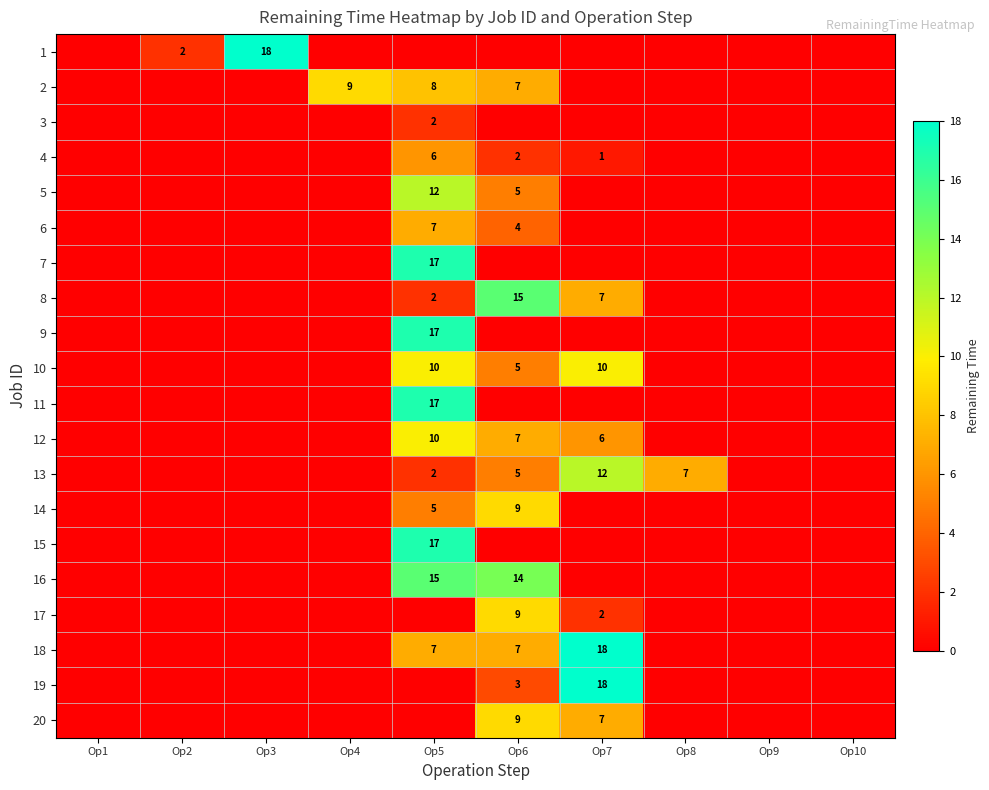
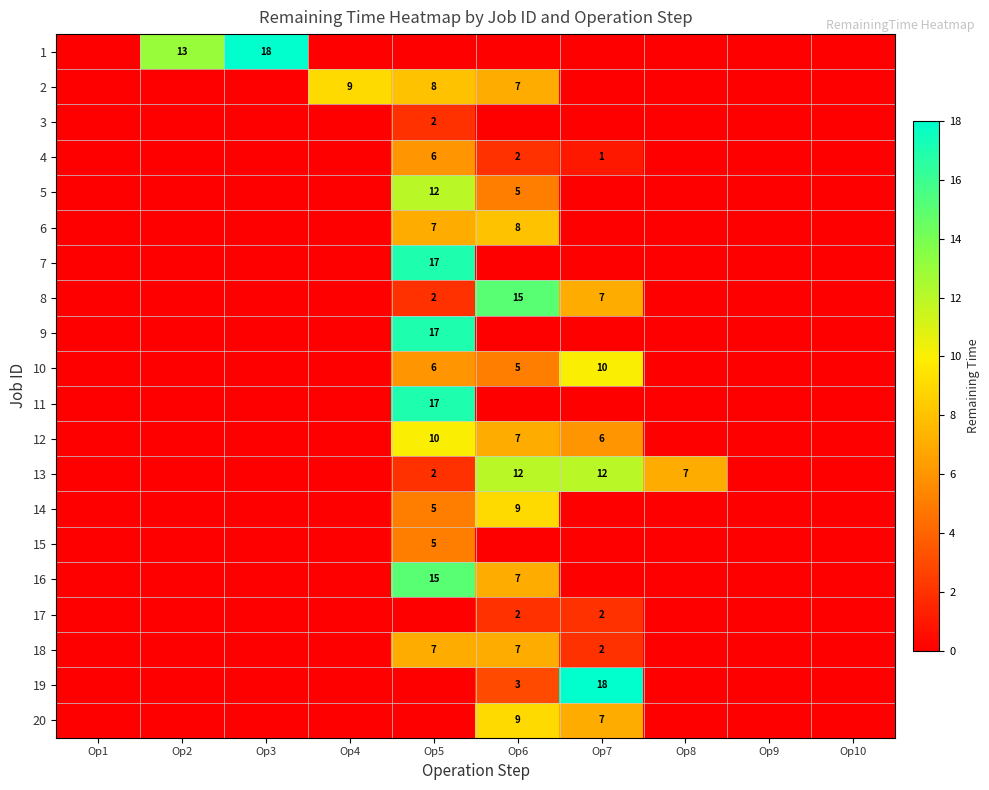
1, Op2: 2 -> 13
6, Op6: 4 -> 8
10, Op5: 10 -> 6
13, Op6: 5 -> 12
15, Op5: 17 -> 5
16, Op6: 14 -> 7
17, Op6: 9 -> 2
18, Op7: 18 -> 2
